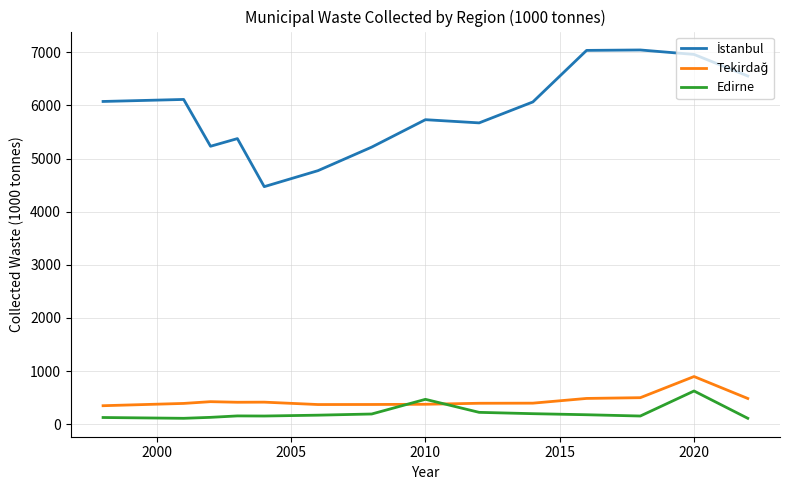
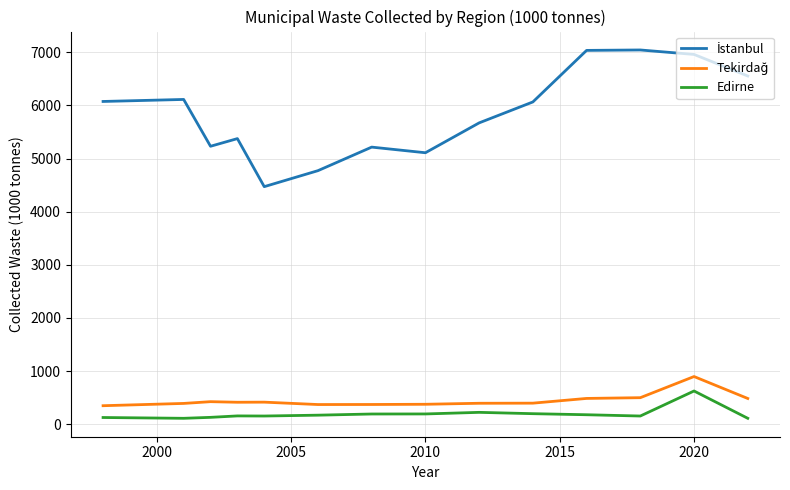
İstanbul, 2010: 5700 -> 5100
Edirne, 2010: 500 -> 200
